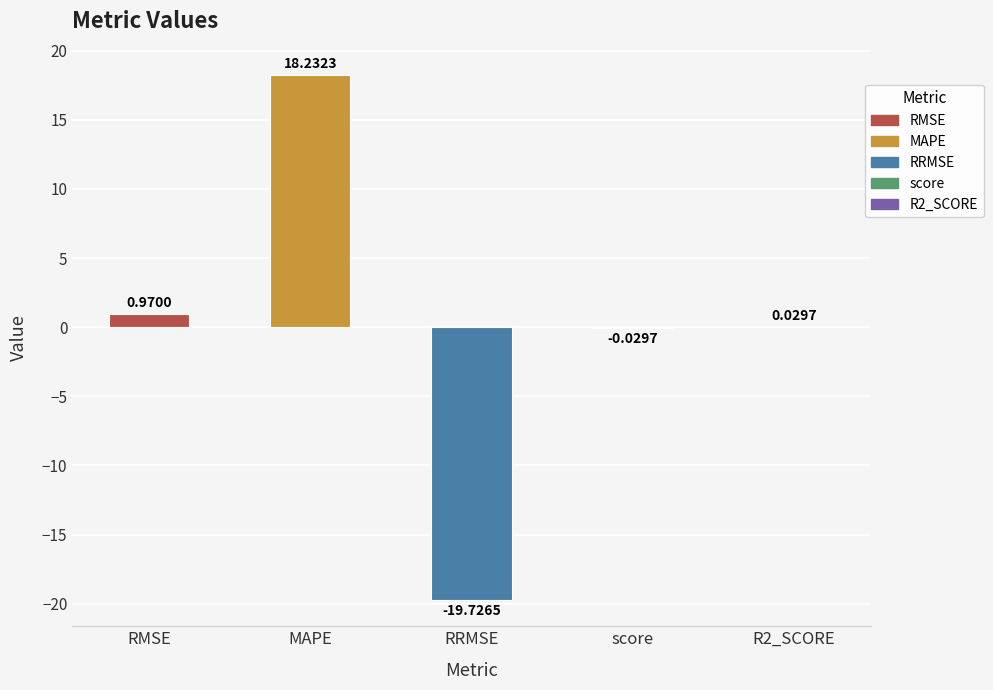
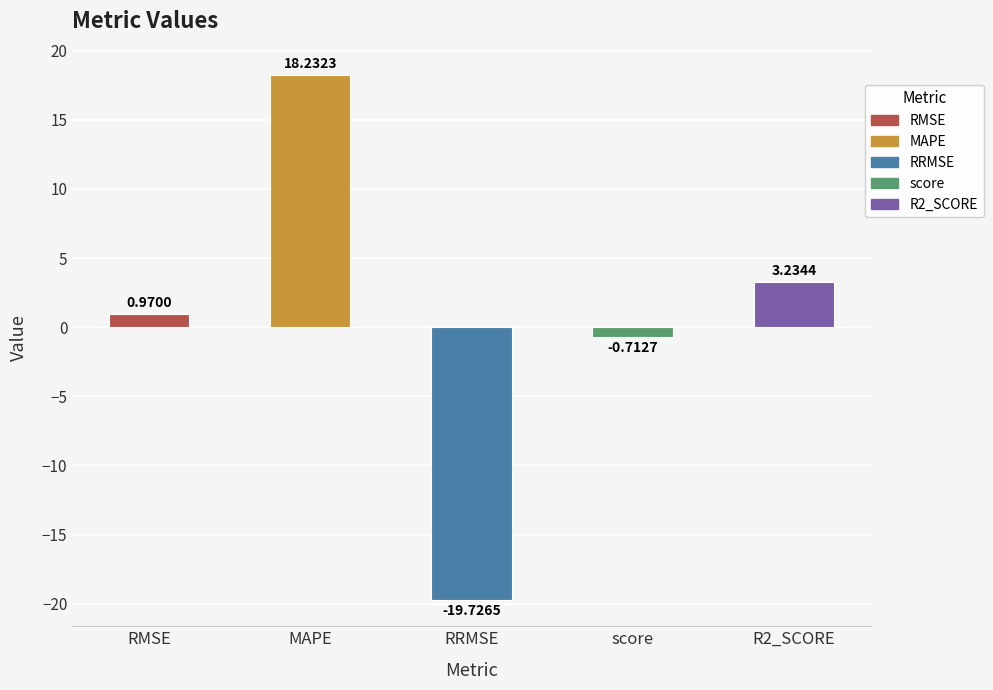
score: -0.0297 -> -0.7127
R2_SCORE: 0.0297 -> 3.2344
